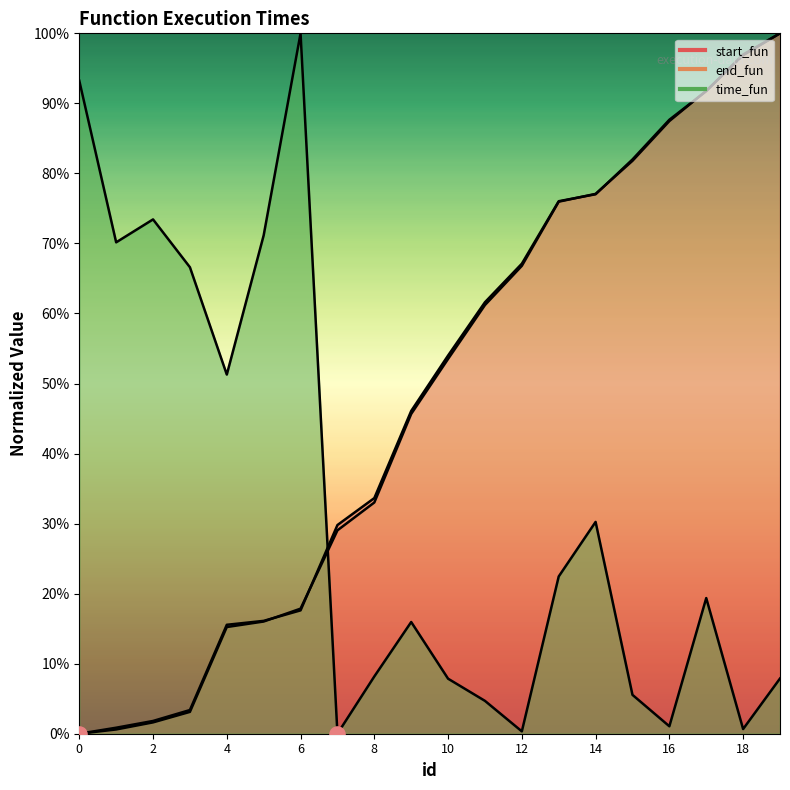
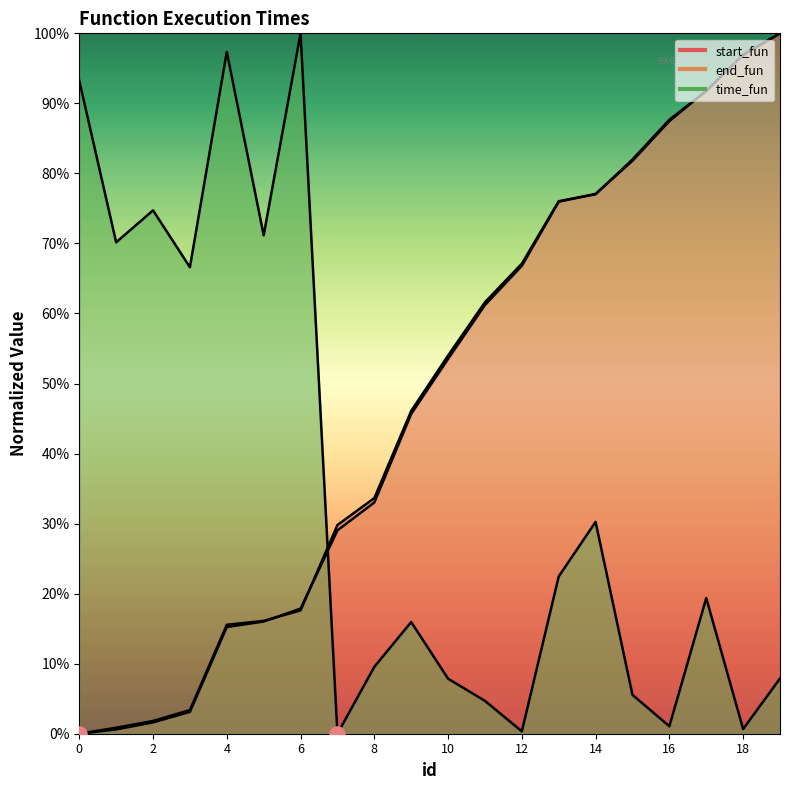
time_fun, 2: 73% -> 75%
time_fun, 4: 51% -> 97%
time_fun, 8: 8% -> 10%
